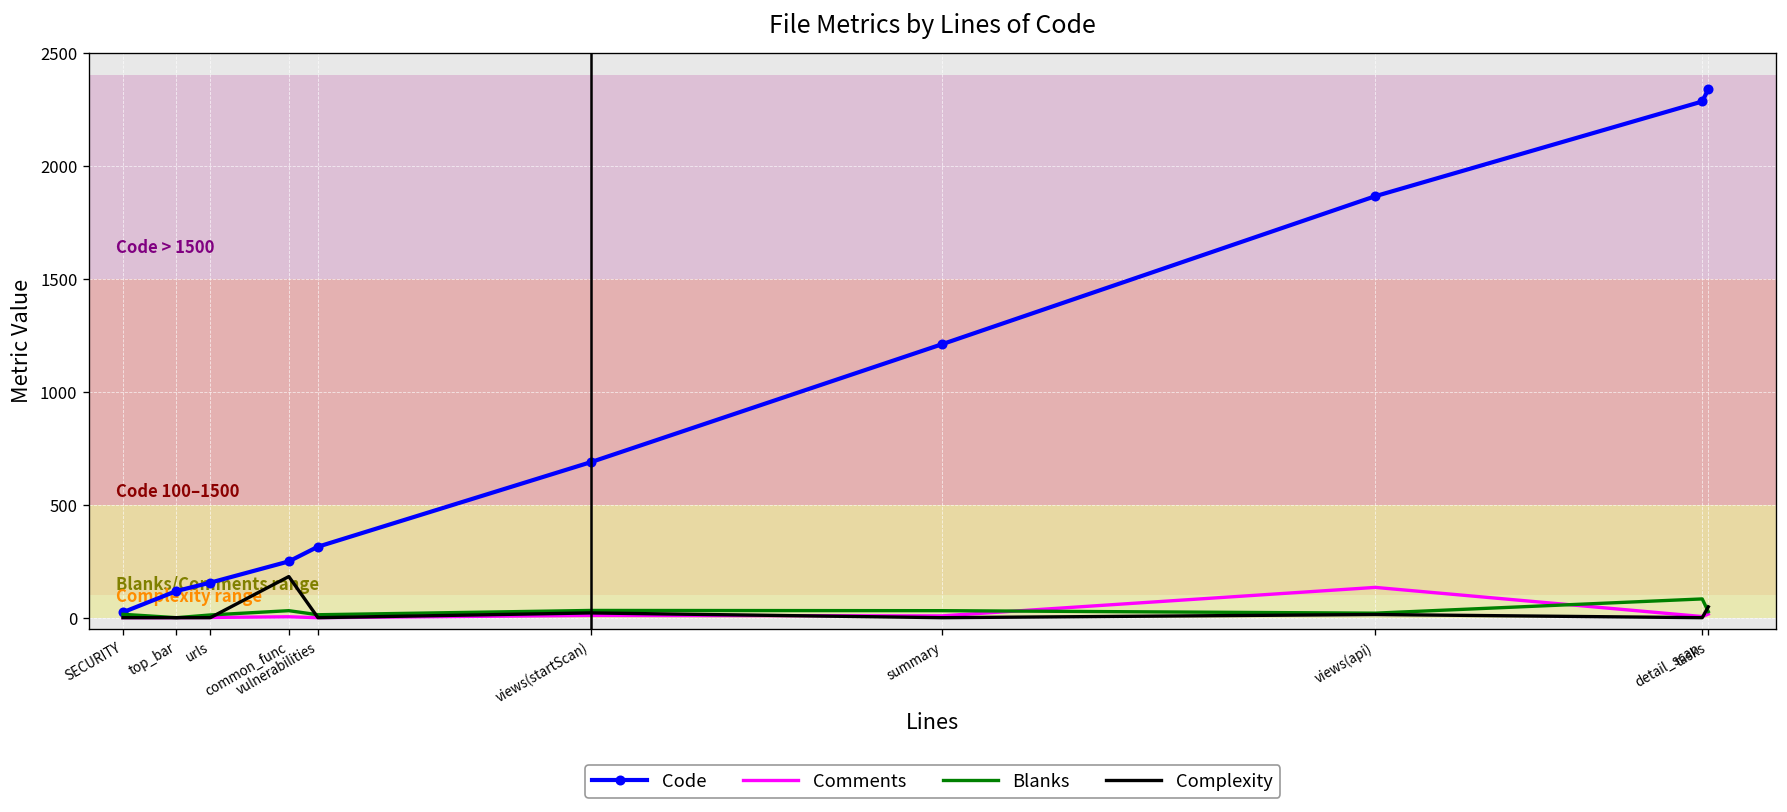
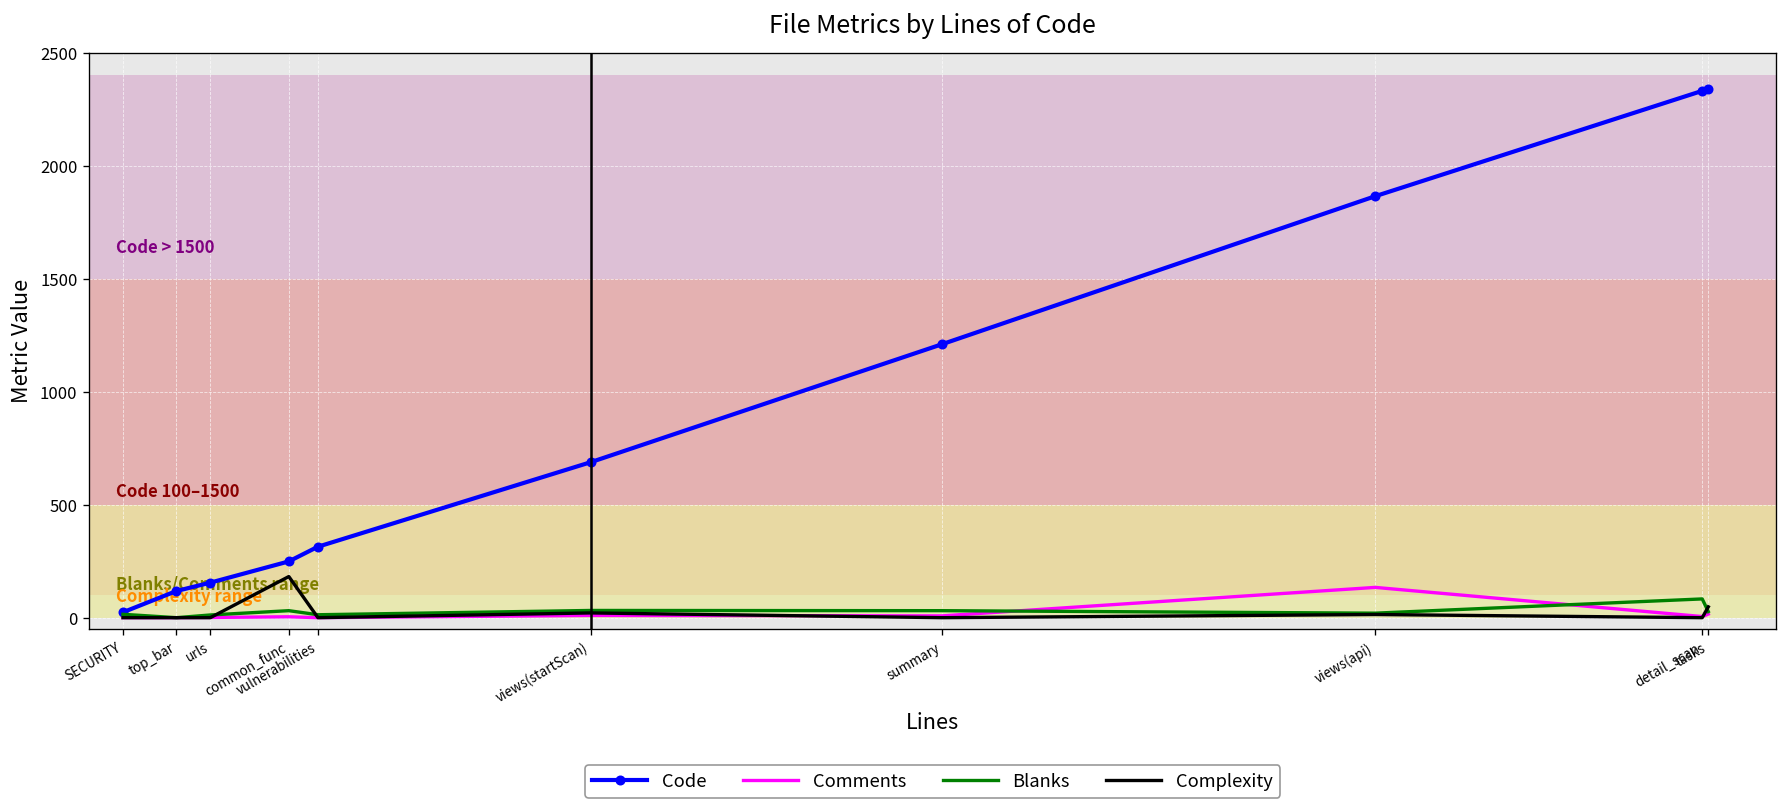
Code, detail_scan: 2280 -> 2330
